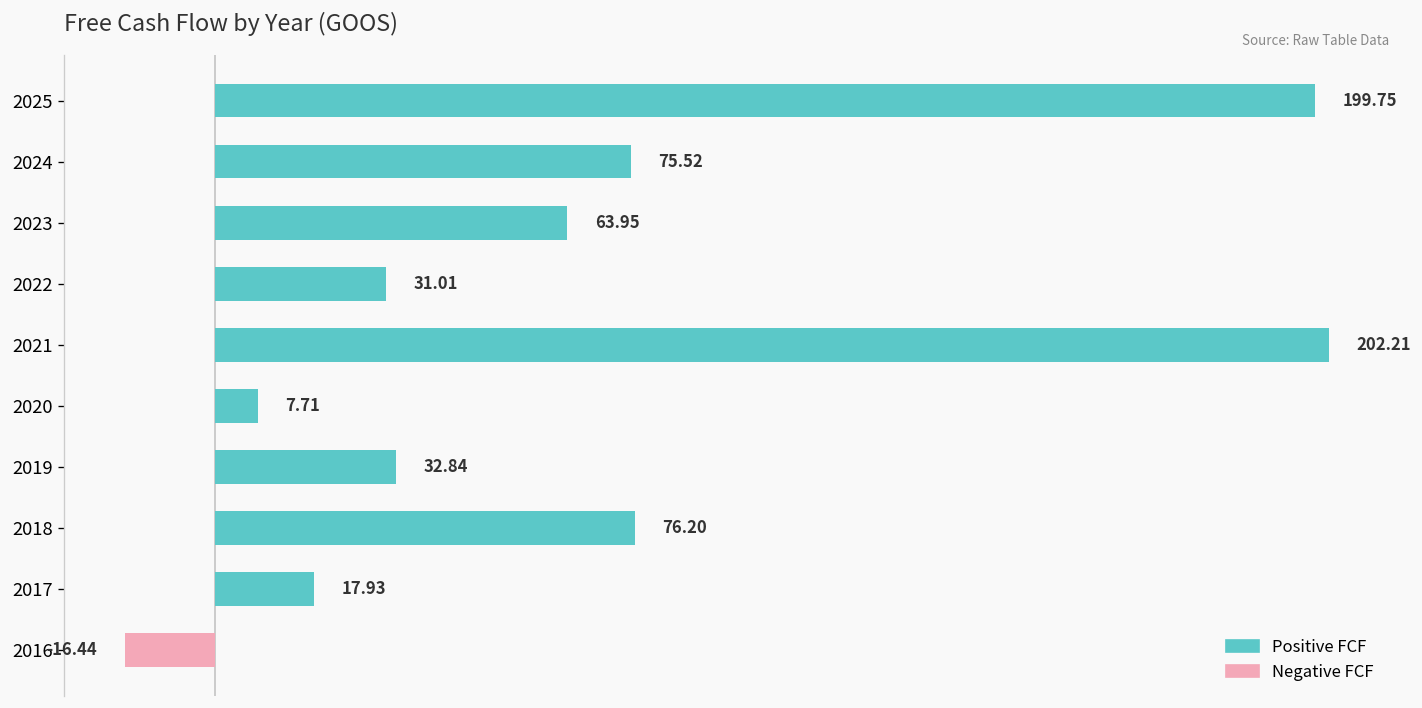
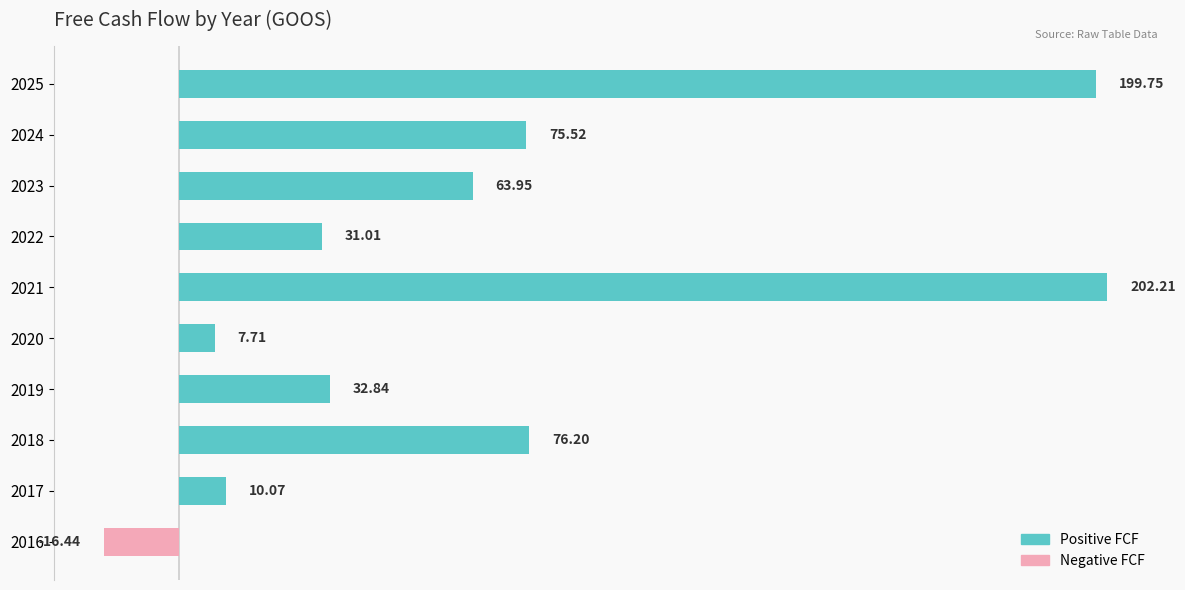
2017: 17.93 -> 10.07
